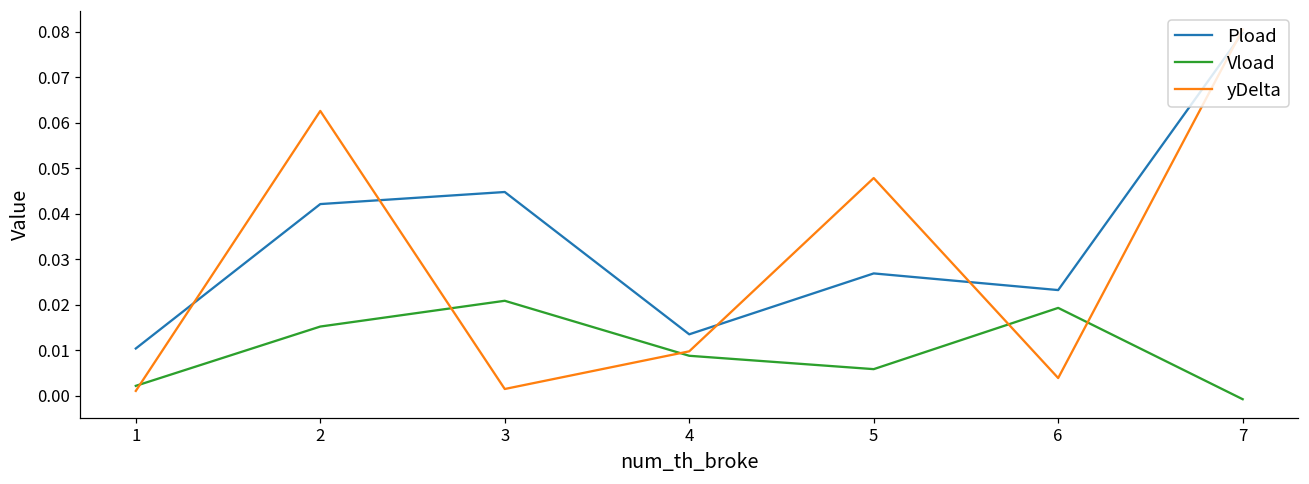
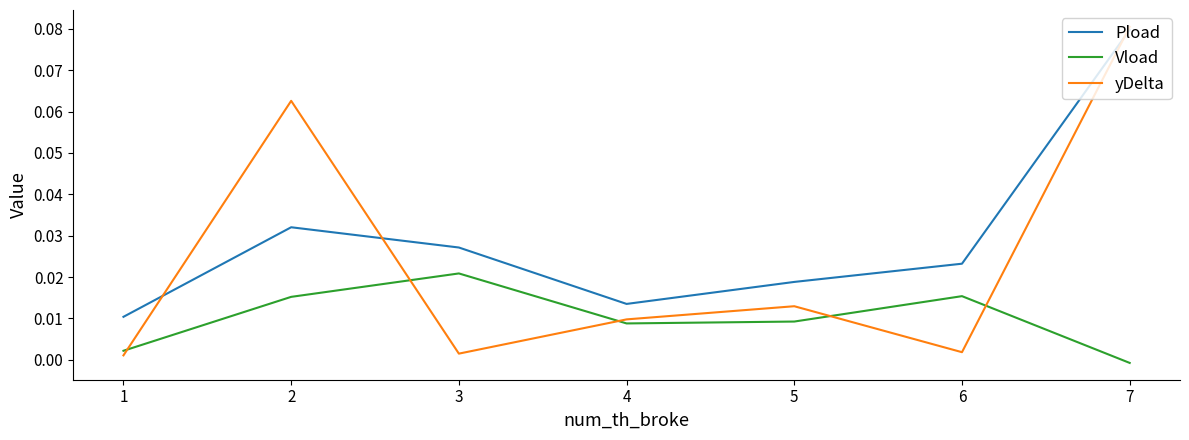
Pload, 2: 0.042 -> 0.032
Pload, 3: 0.045 -> 0.027
Pload, 5: 0.027 -> 0.019
Vload, 5: 0.006 -> 0.009
yDelta, 5: 0.048 -> 0.013
Vload, 6: 0.019 -> 0.015
yDelta, 6: 0.004 -> 0.002
